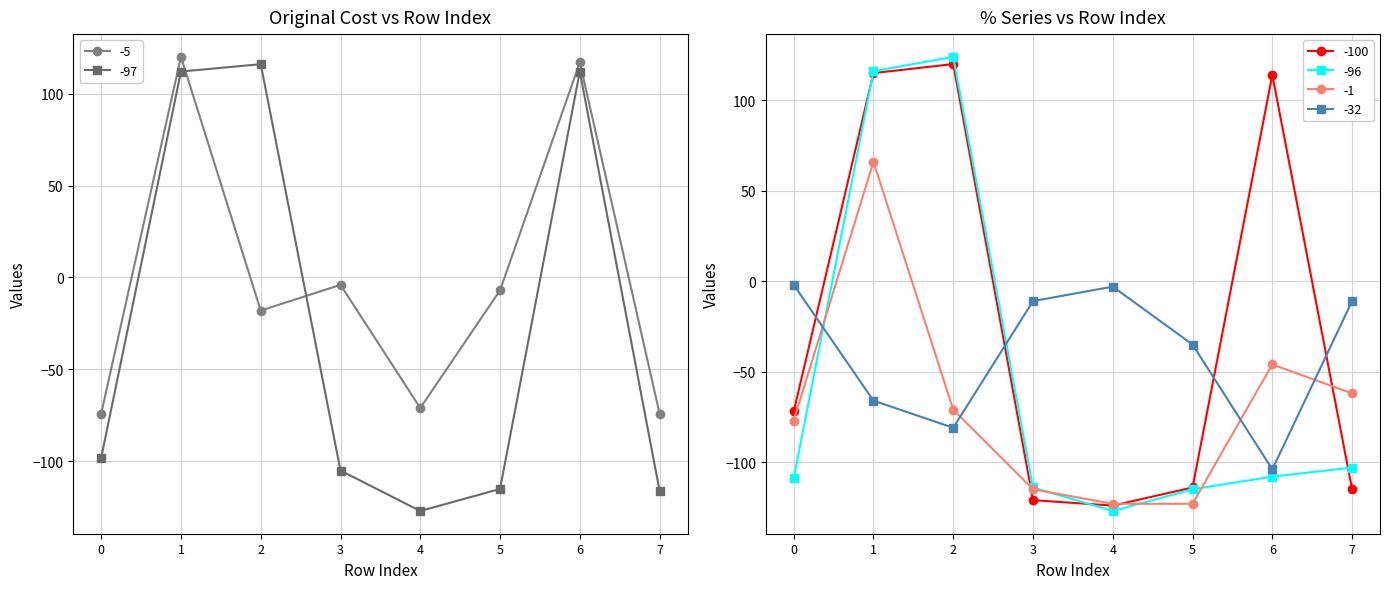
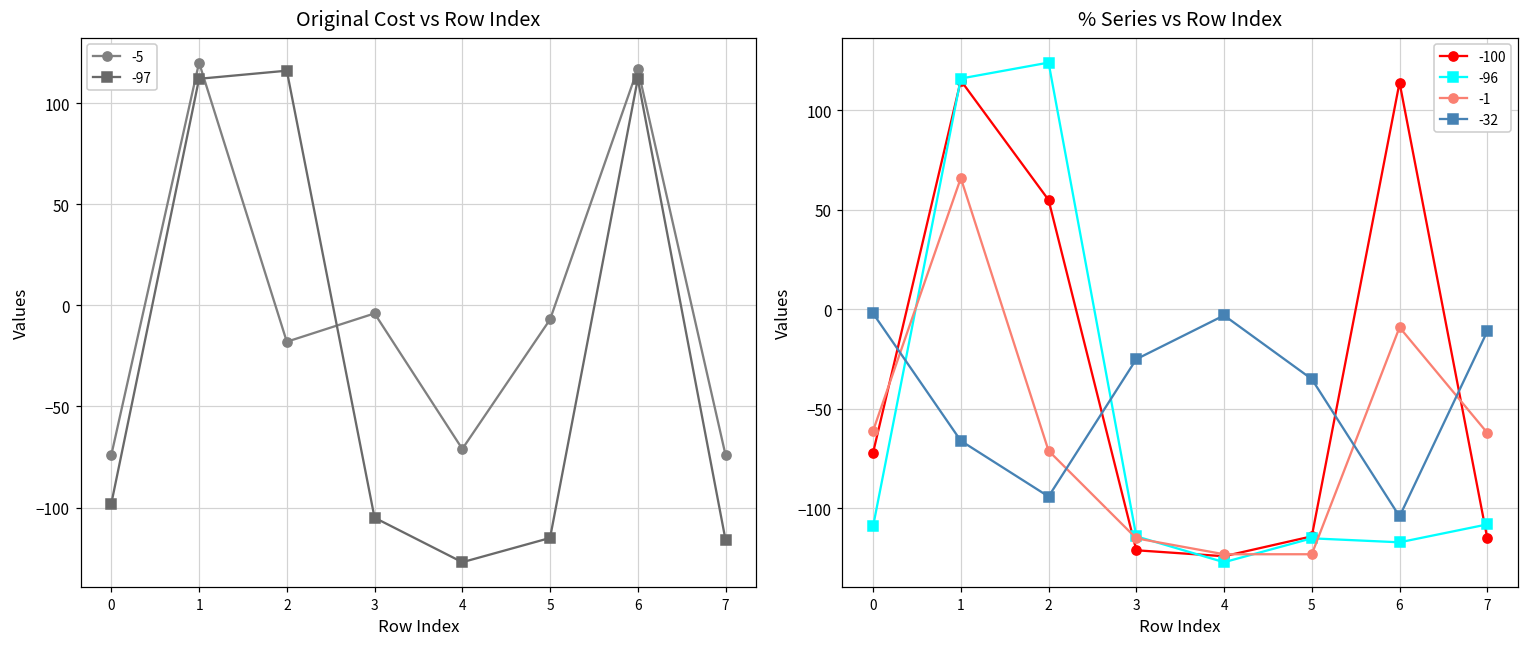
% Series vs Row Index, -1, 0: -77 -> -61
% Series vs Row Index, -100, 2: 120 -> 55
% Series vs Row Index, -32, 2: -81 -> -94
% Series vs Row Index, -32, 3: -11 -> -25
% Series vs Row Index, -96, 6: -108 -> -117
% Series vs Row Index, -1, 6: -46 -> -9
% Series vs Row Index, -96, 7: -103 -> -108
